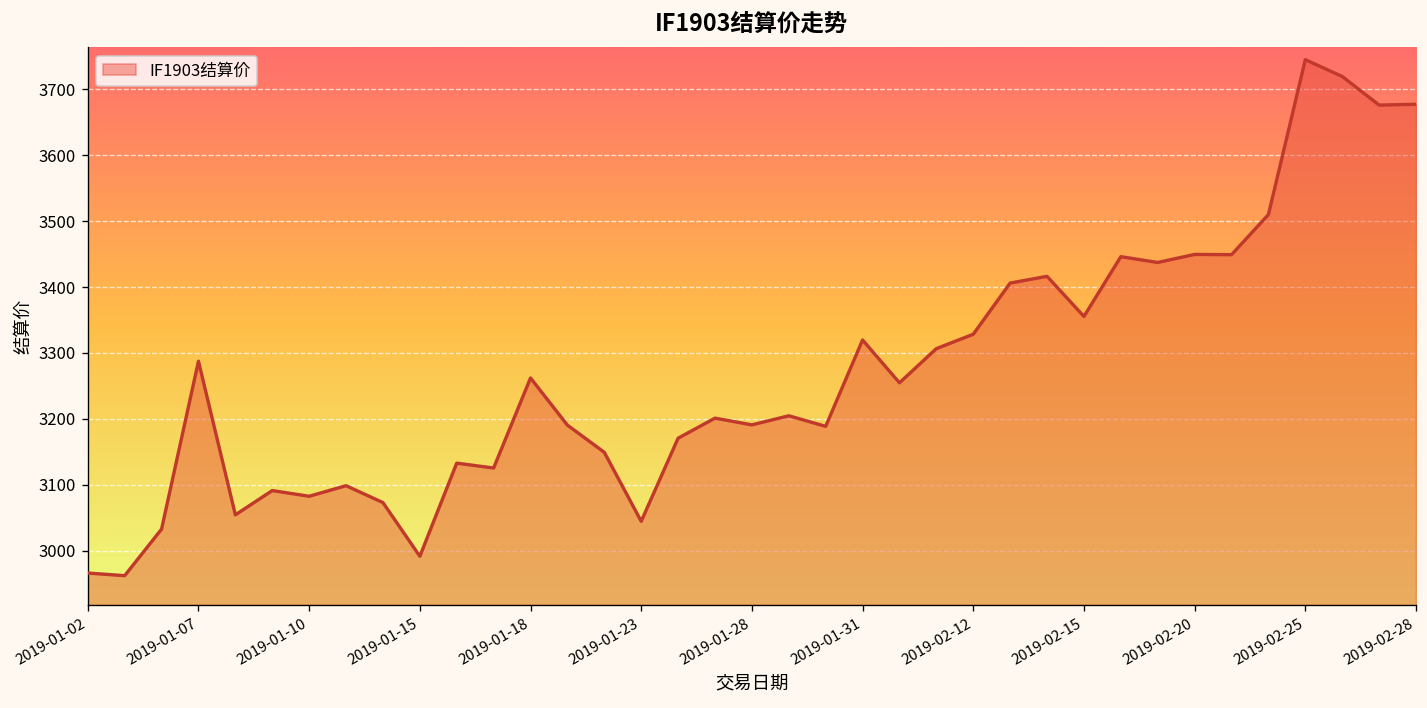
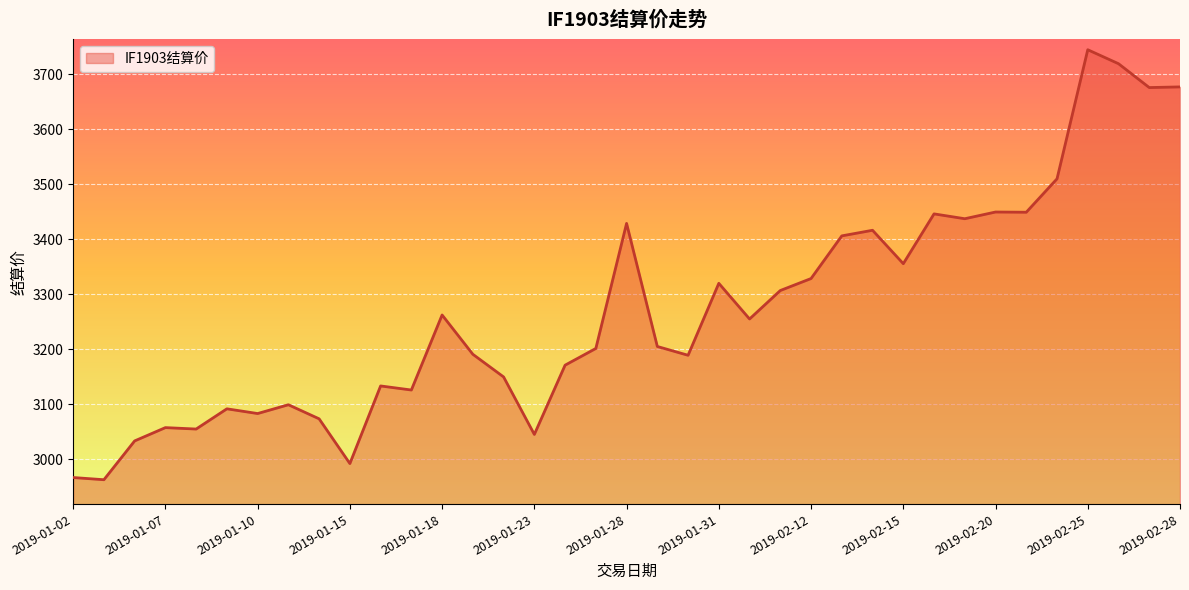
2019-01-07: 3290 -> 3060
2019-01-28: 3190 -> 3430
